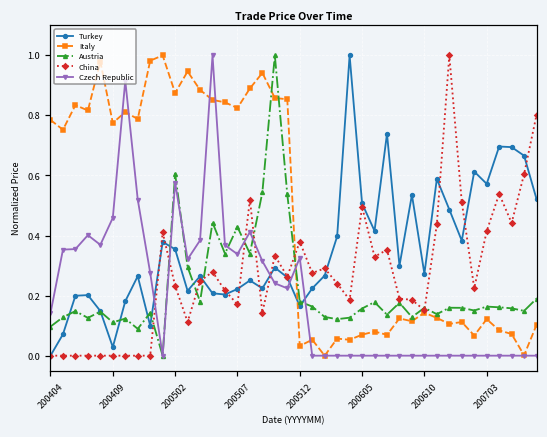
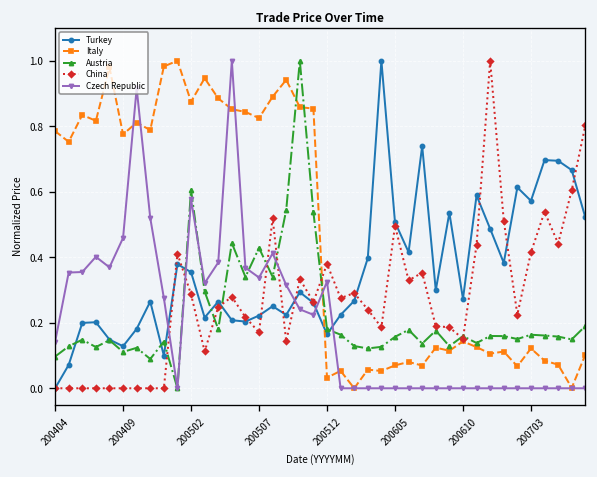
Turkey, 200409: 0.03 -> 0.13
China, 200502: 0.23 -> 0.29
